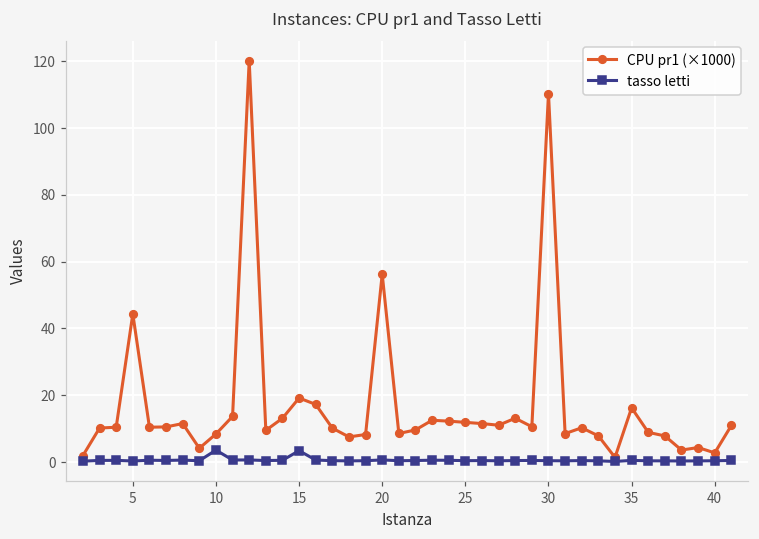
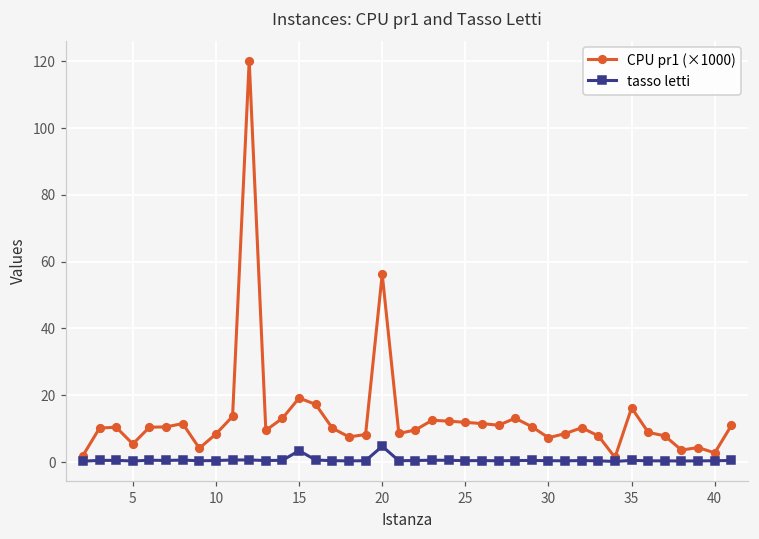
CPU pr1 (×1000), 5: 44 -> 5
tasso letti, 10: 4 -> 0
tasso letti, 20: 1 -> 5
CPU pr1 (×1000), 30: 110 -> 7
